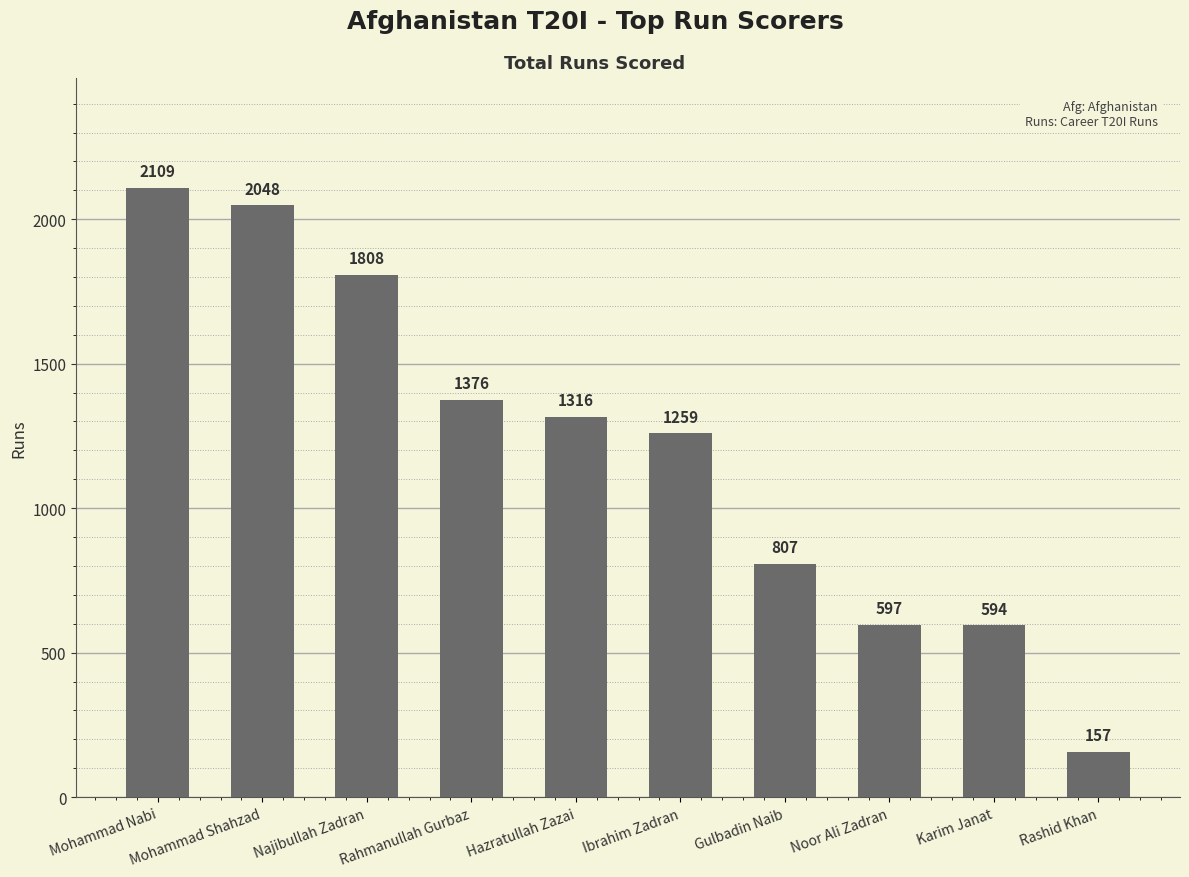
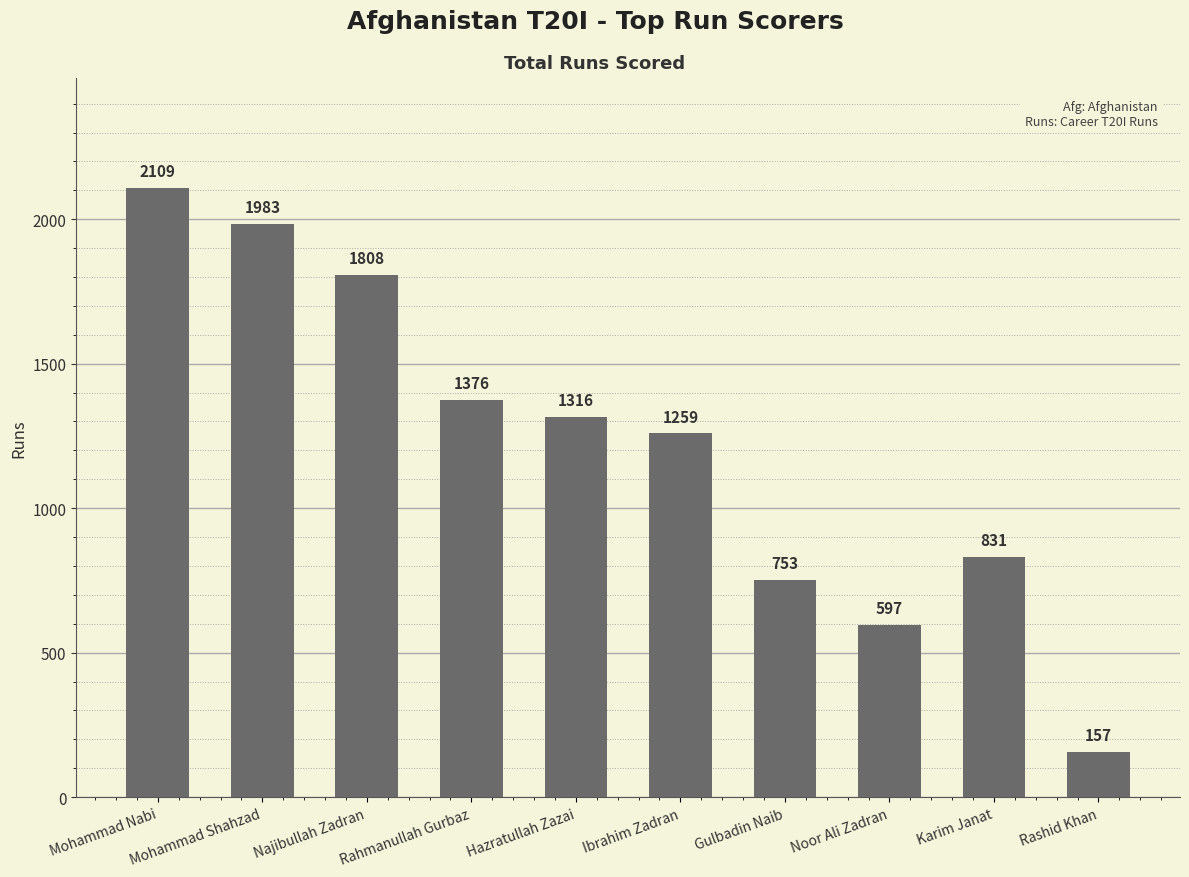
Mohammad Shahzad: 2048 -> 1983
Gulbadin Naib: 807 -> 753
Karim Janat: 594 -> 831
